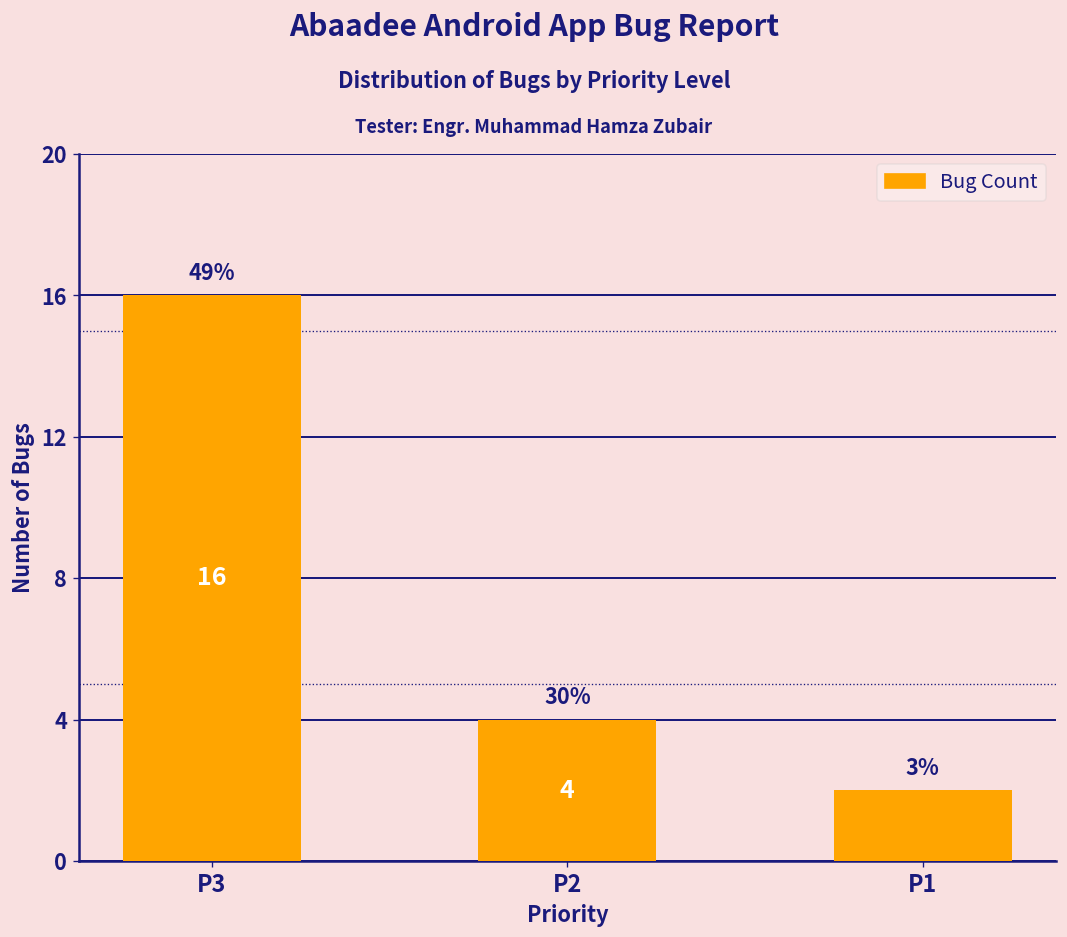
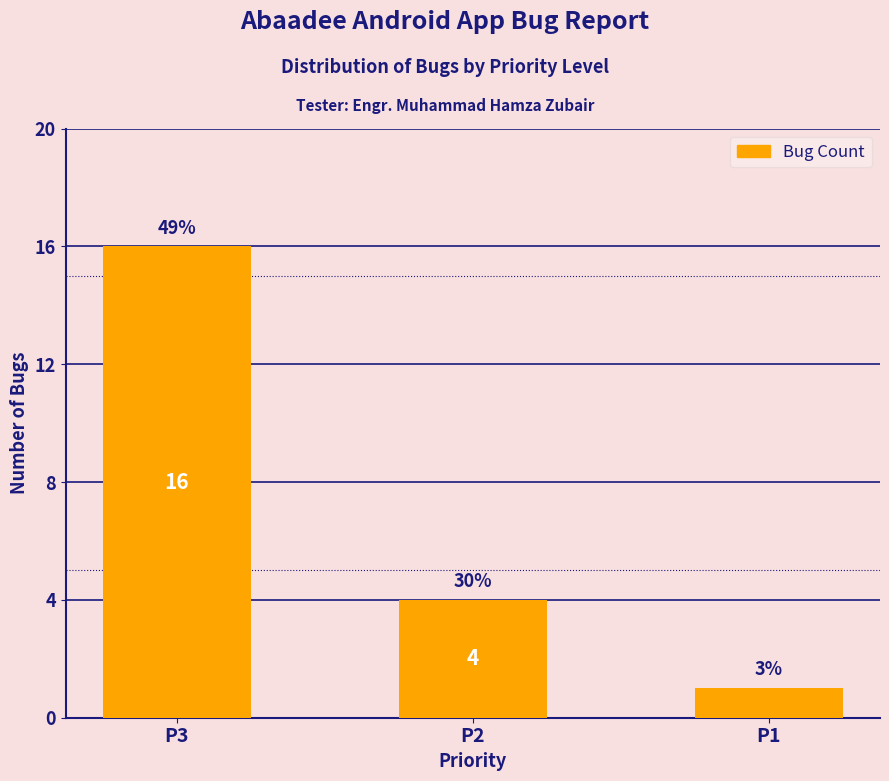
P1: 2 -> 1
